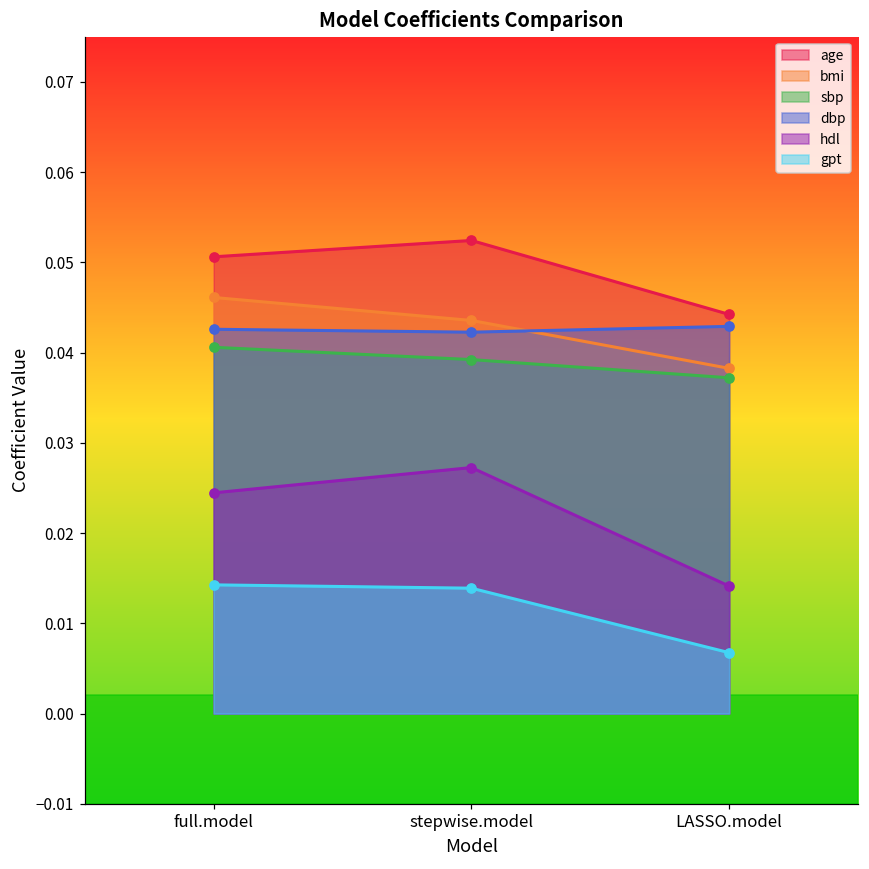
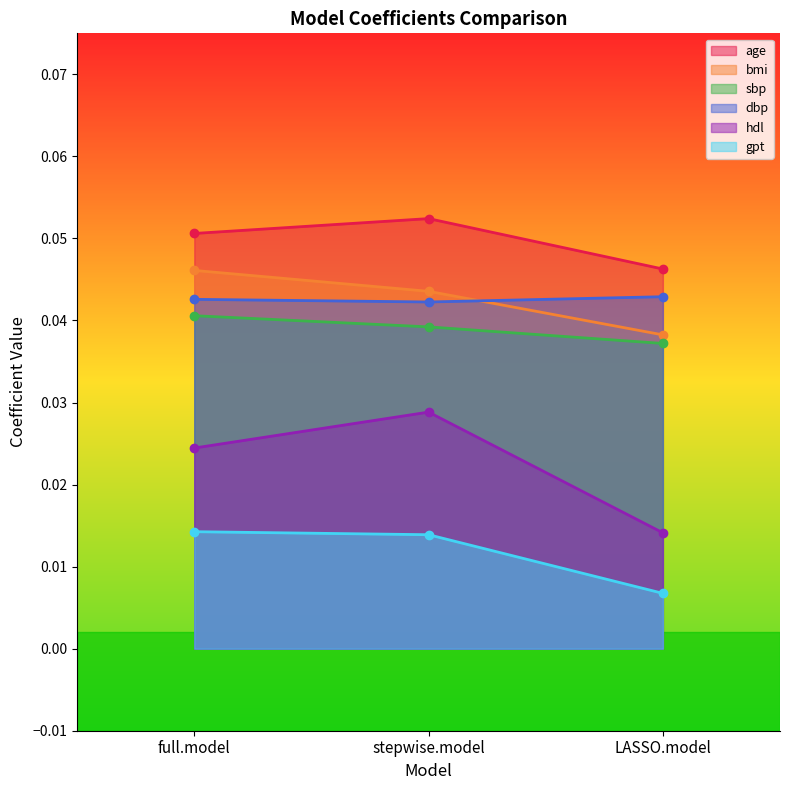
hdl, stepwise.model: 0.027 -> 0.029
age, LASSO.model: 0.044 -> 0.046
